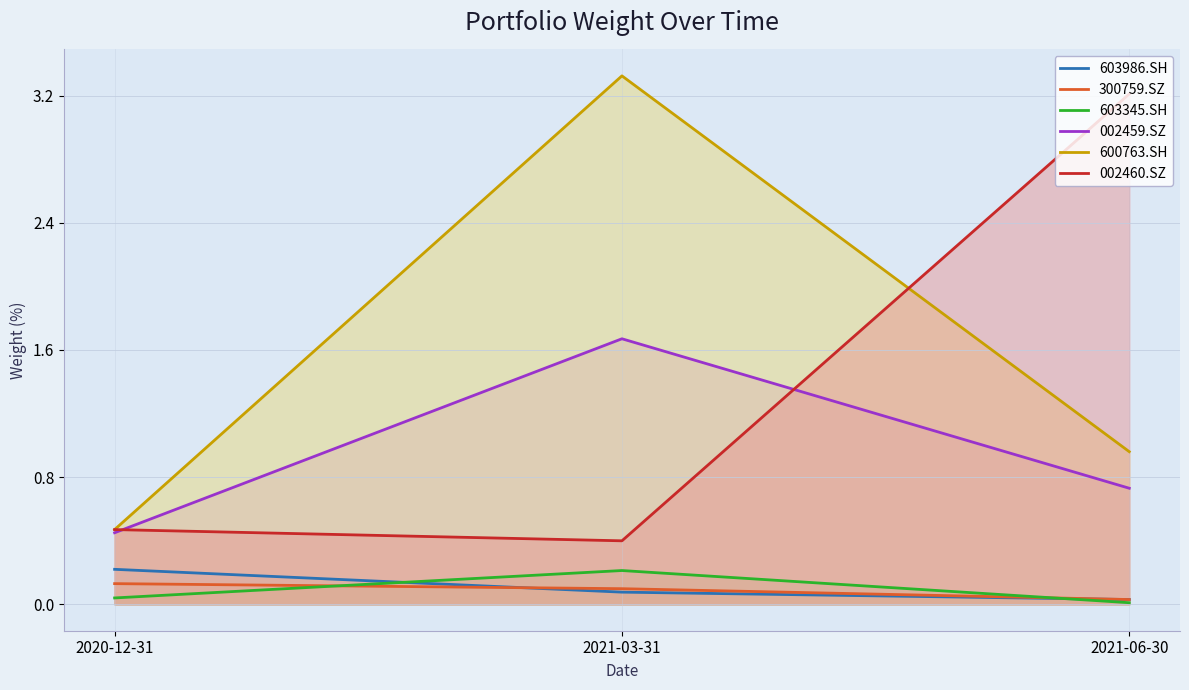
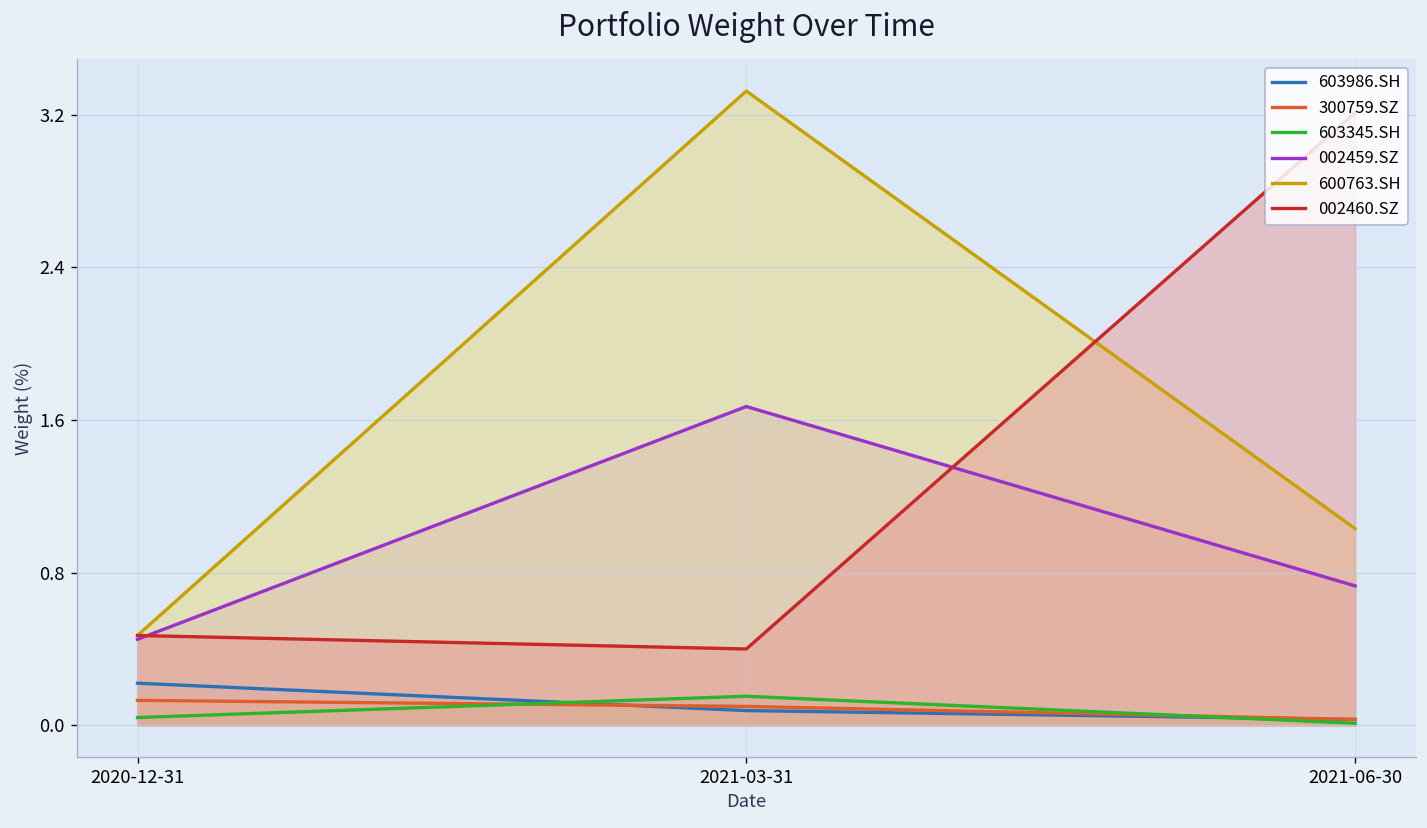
603345.SH, 2021-03-31: 0.21 -> 0.15
600763.SH, 2021-06-30: 0.96 -> 1.03
